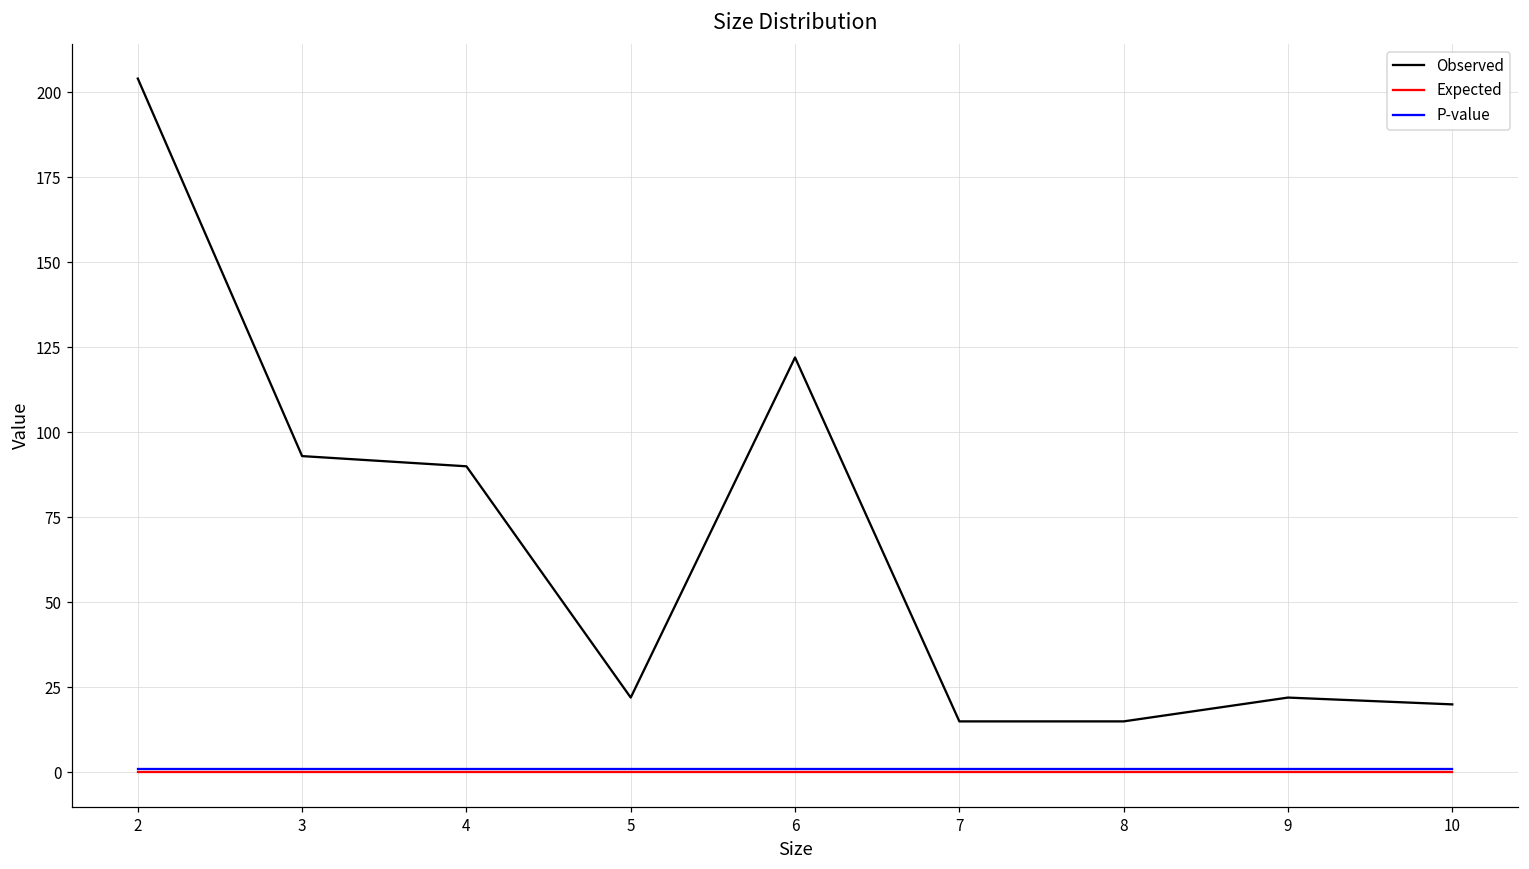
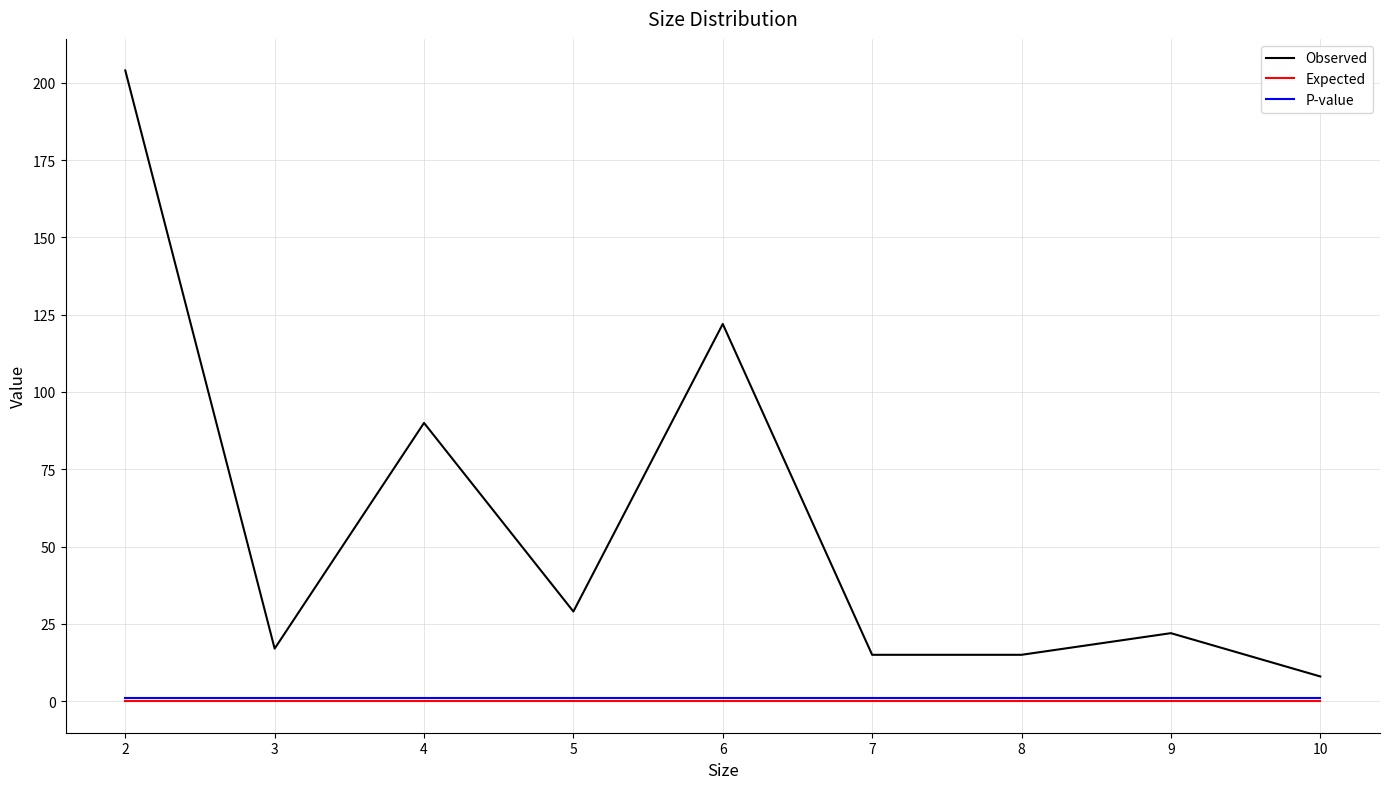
Observed, 3: 93 -> 17
Observed, 5: 22 -> 29
Observed, 10: 20 -> 8
